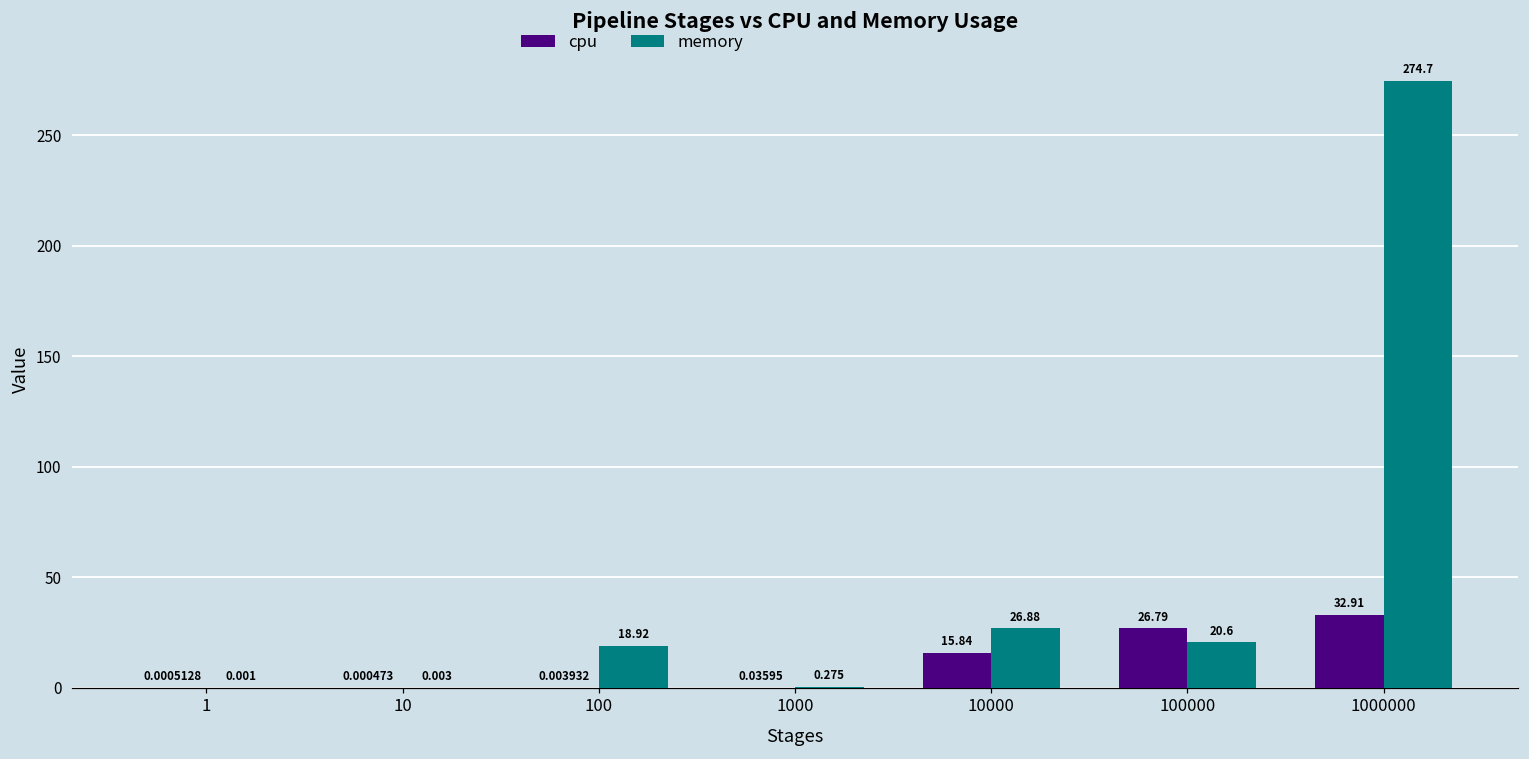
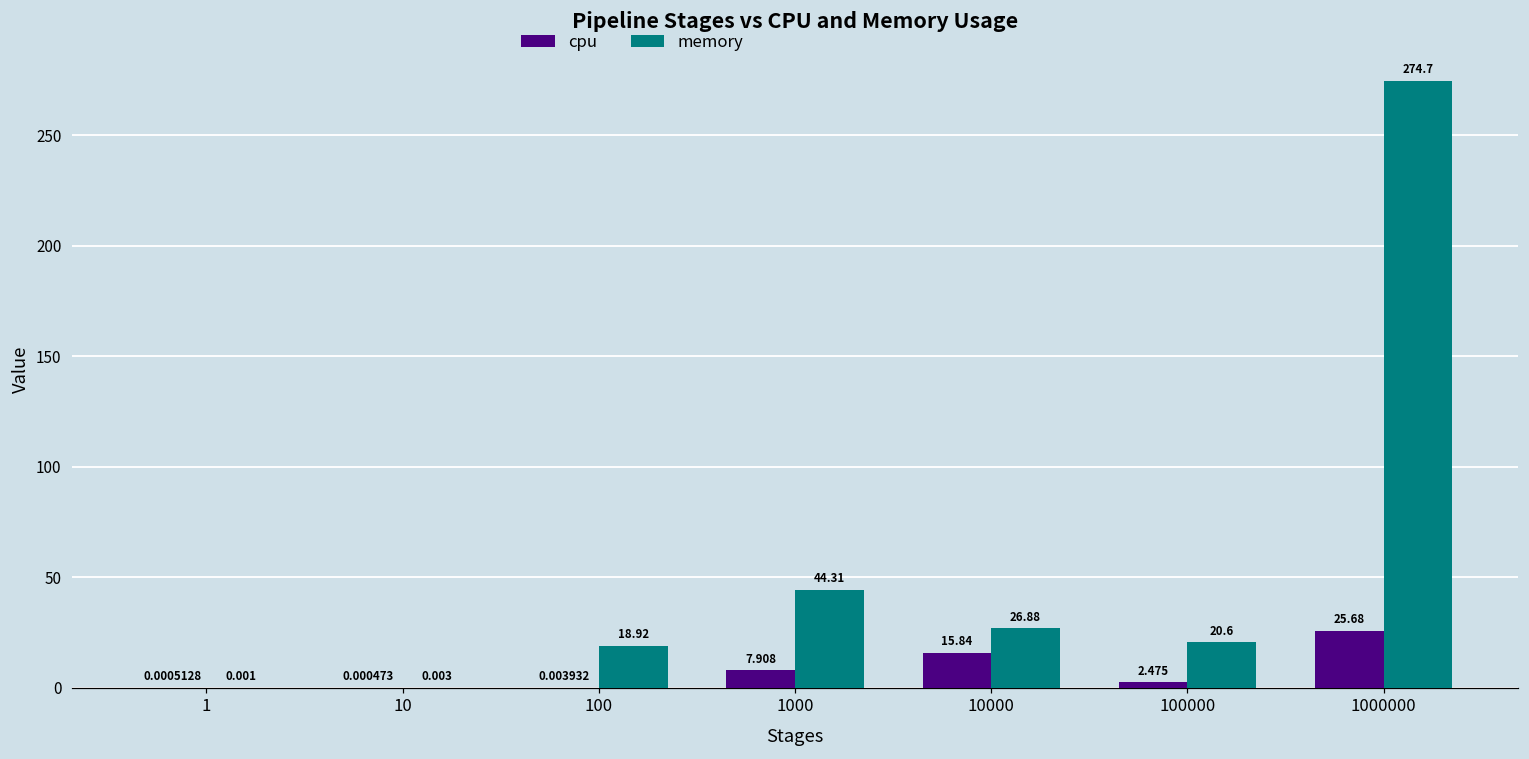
cpu, 1000: 0.03595 -> 7.908
memory, 1000: 0.275 -> 44.31
cpu, 100000: 26.79 -> 2.475
cpu, 1000000: 32.91 -> 25.68
